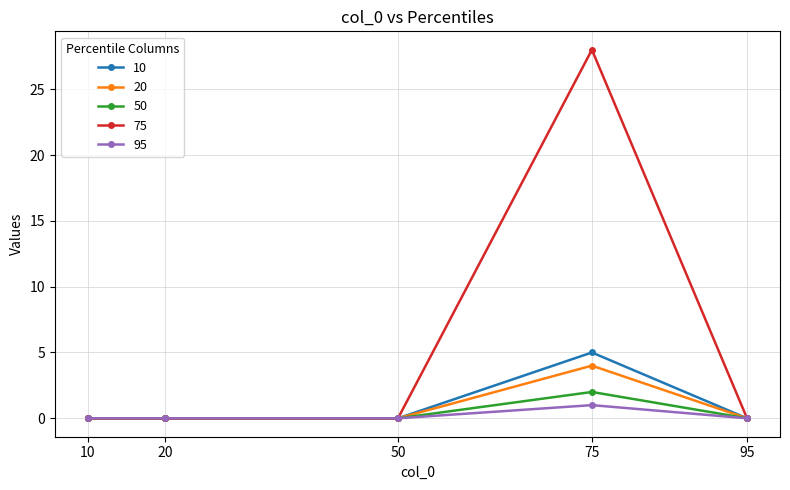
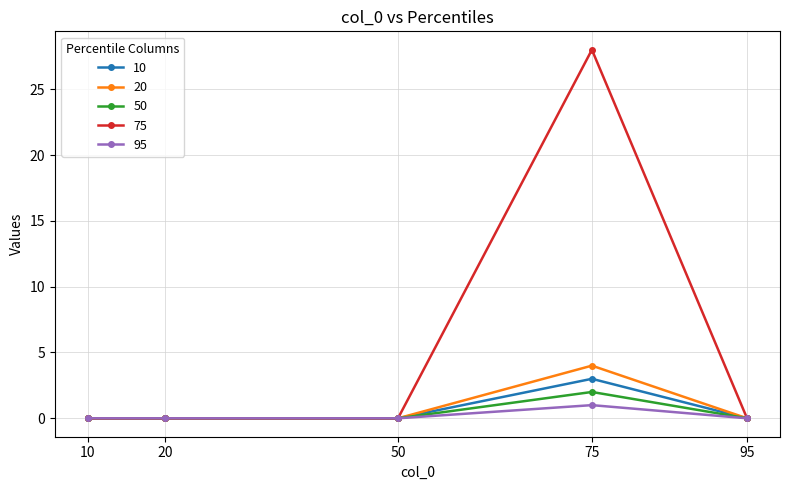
10, 75: 5 -> 3
